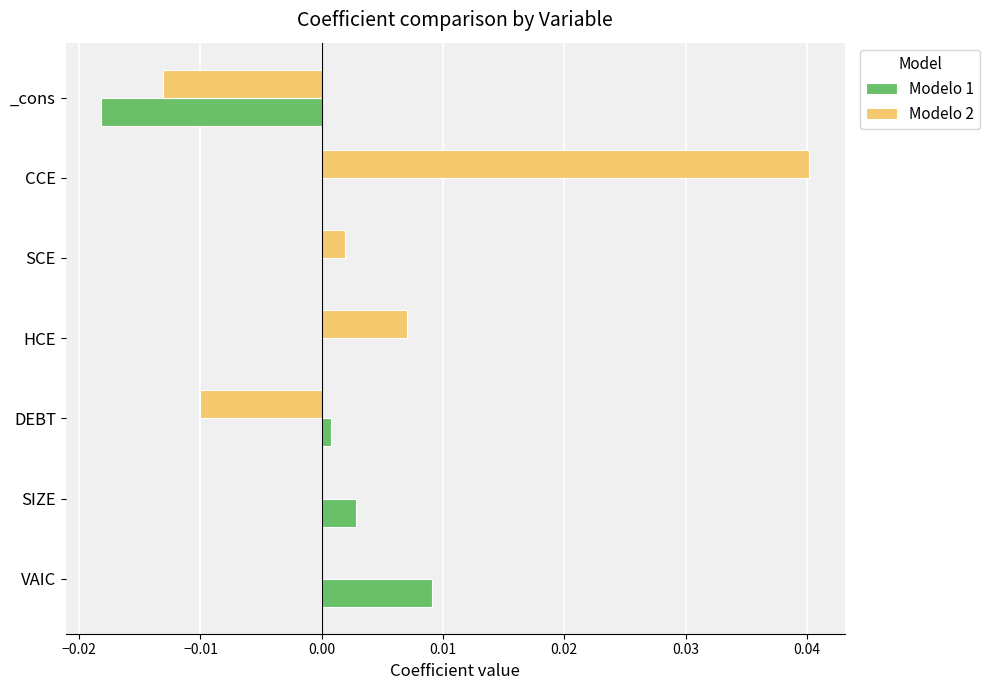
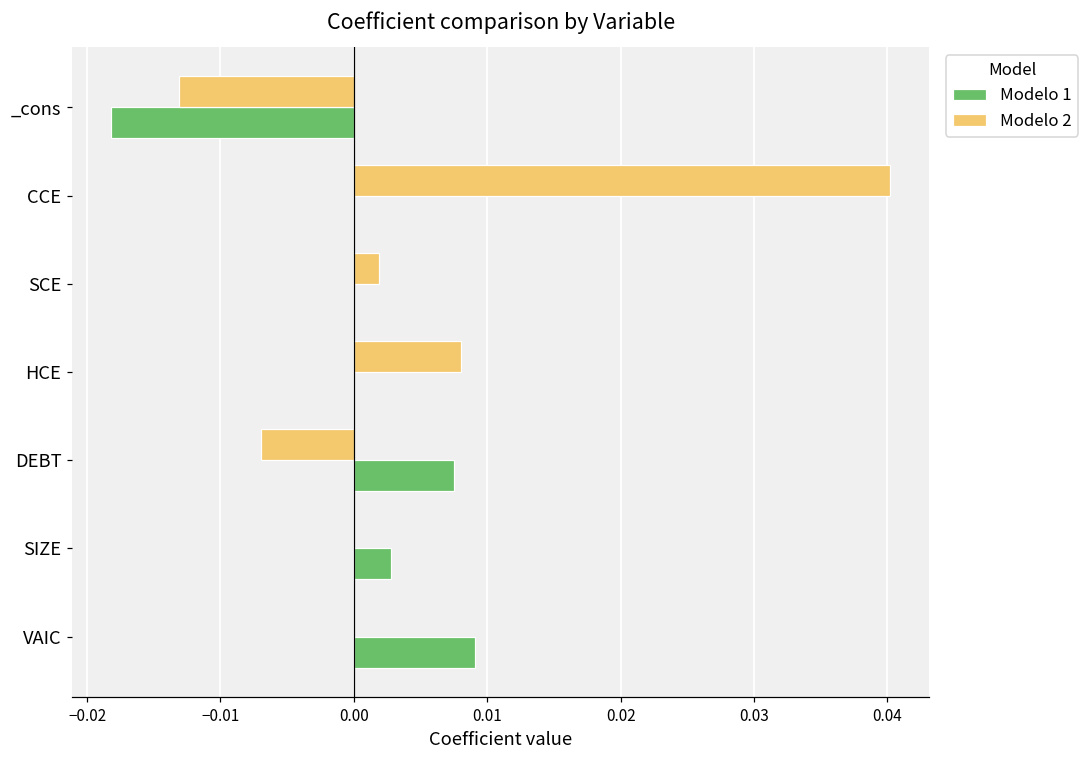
Modelo 2, HCE: 0.007 -> 0.008
Modelo 2, DEBT: -0.010 -> -0.007
Modelo 1, DEBT: 0.0008 -> 0.0075
